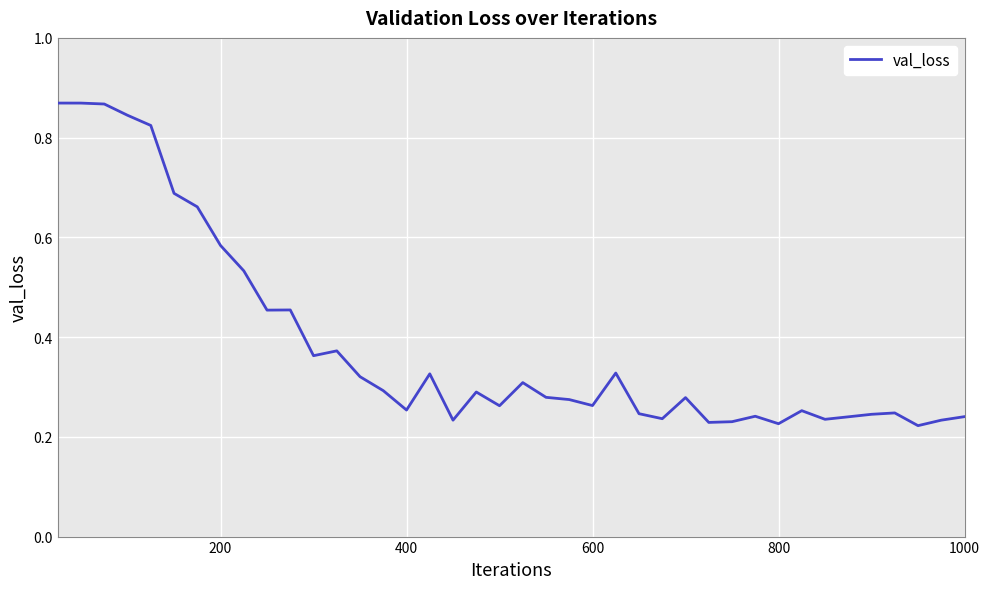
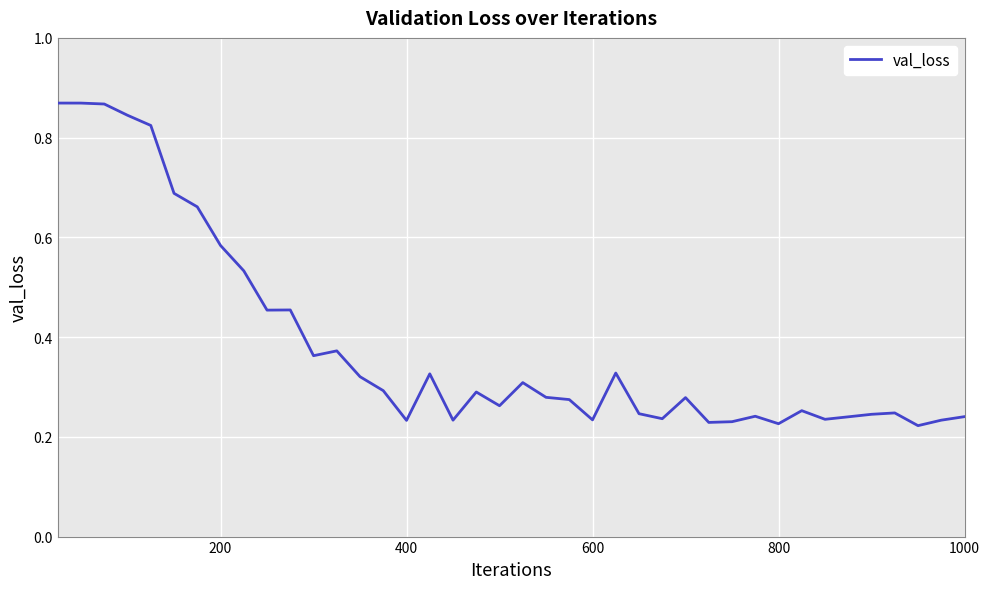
400: 0.25 -> 0.23
600: 0.26 -> 0.23
